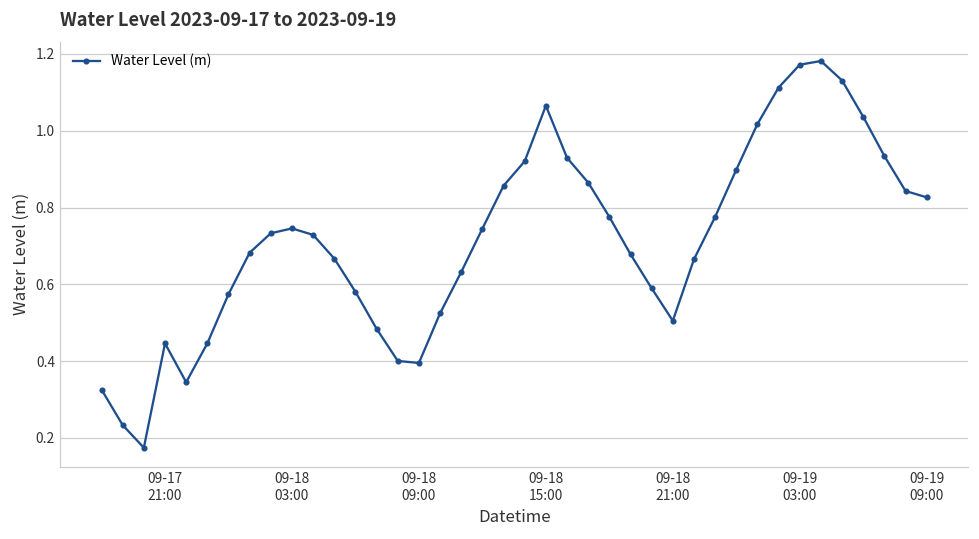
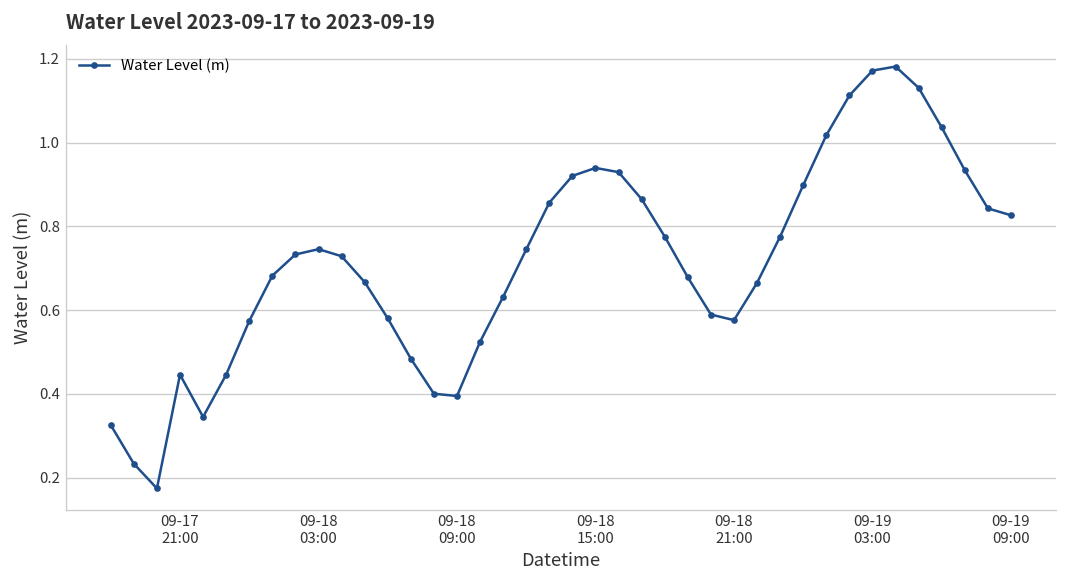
09-18 15:00: 1.07 -> 0.94
09-18 21:00: 0.51 -> 0.58
